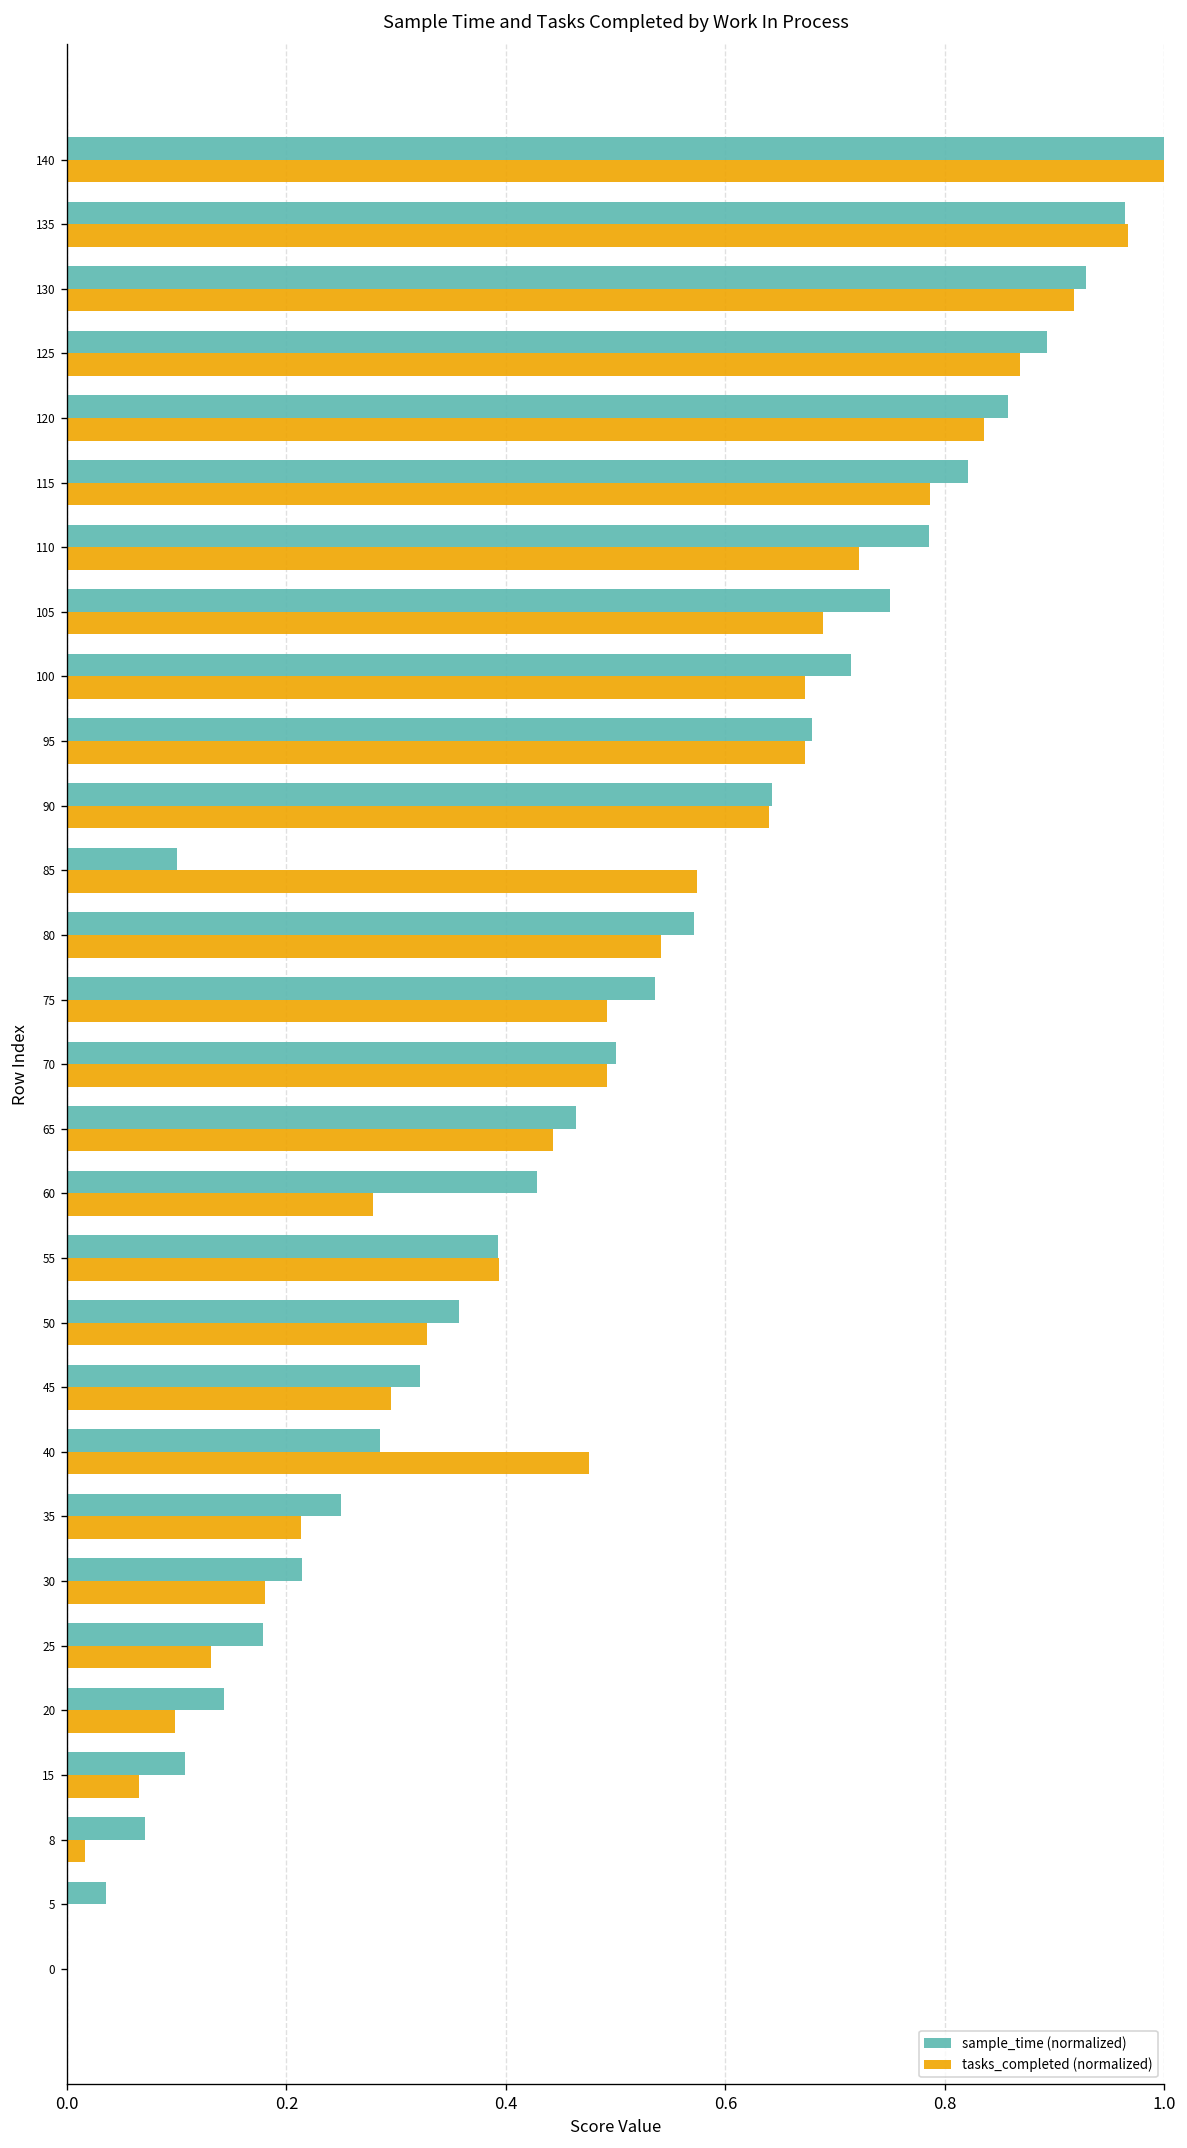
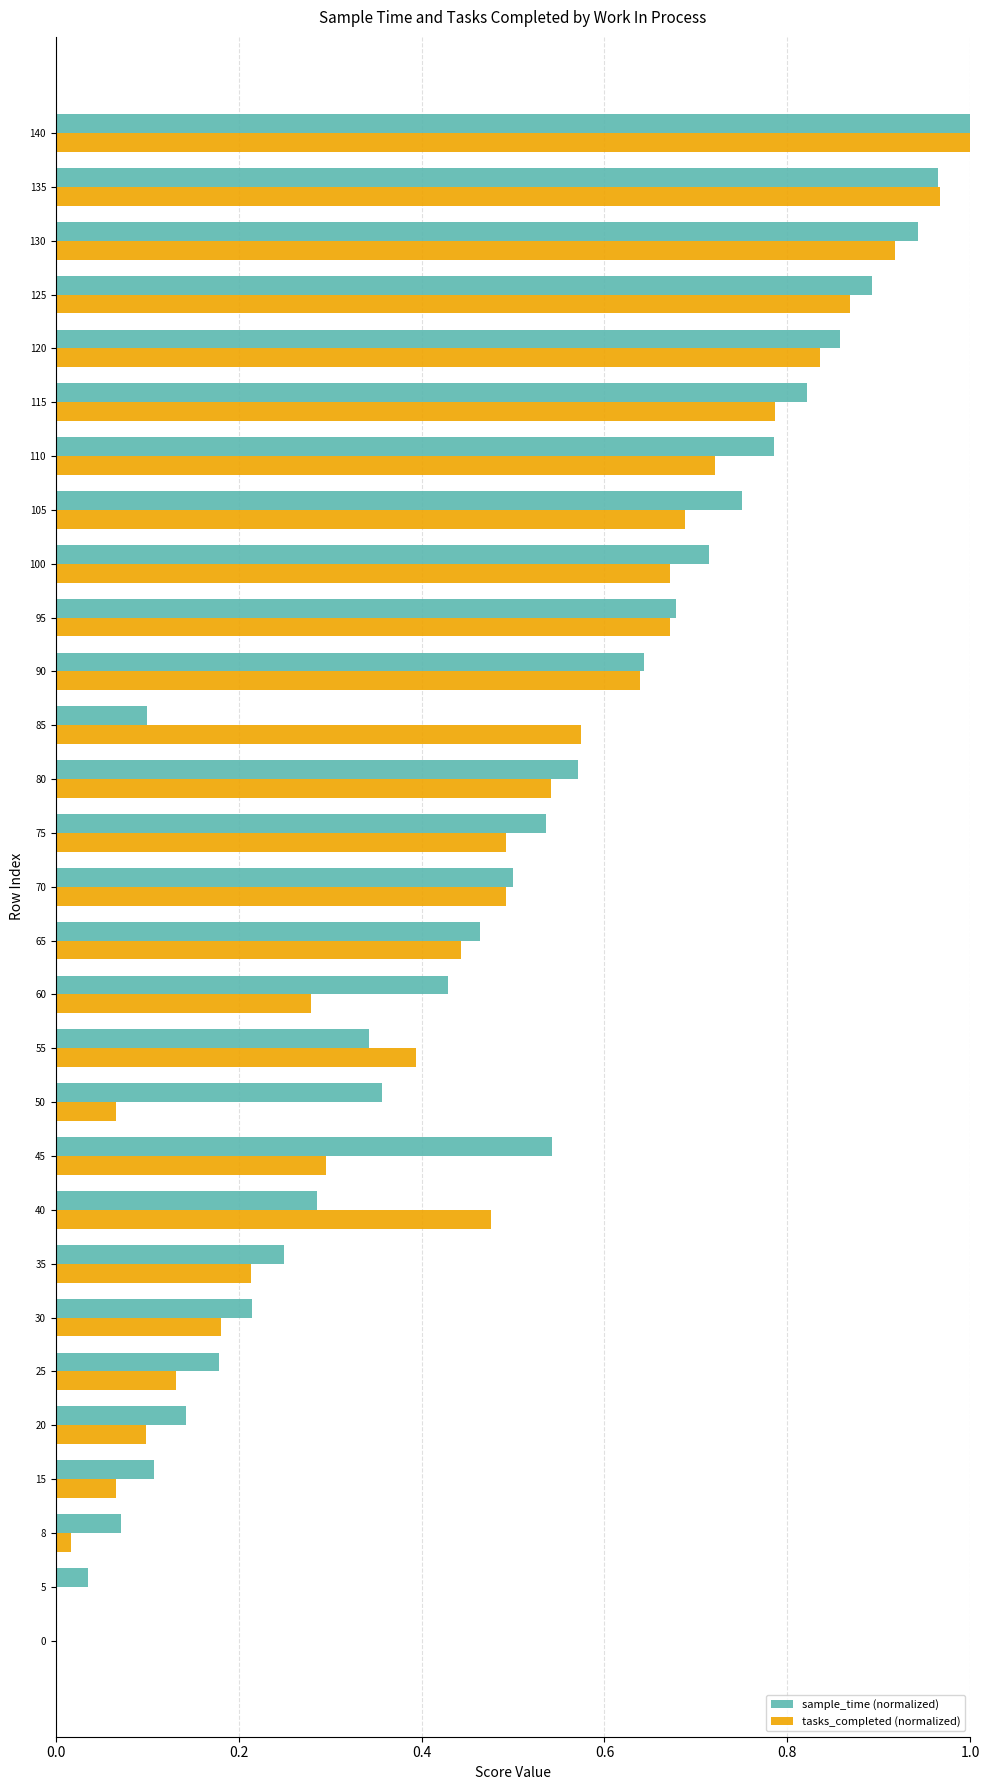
sample_time (normalized), 130: 0.93 -> 0.94
sample_time (normalized), 55: 0.39 -> 0.34
tasks_completed (normalized), 50: 0.33 -> 0.07
sample_time (normalized), 45: 0.32 -> 0.54
